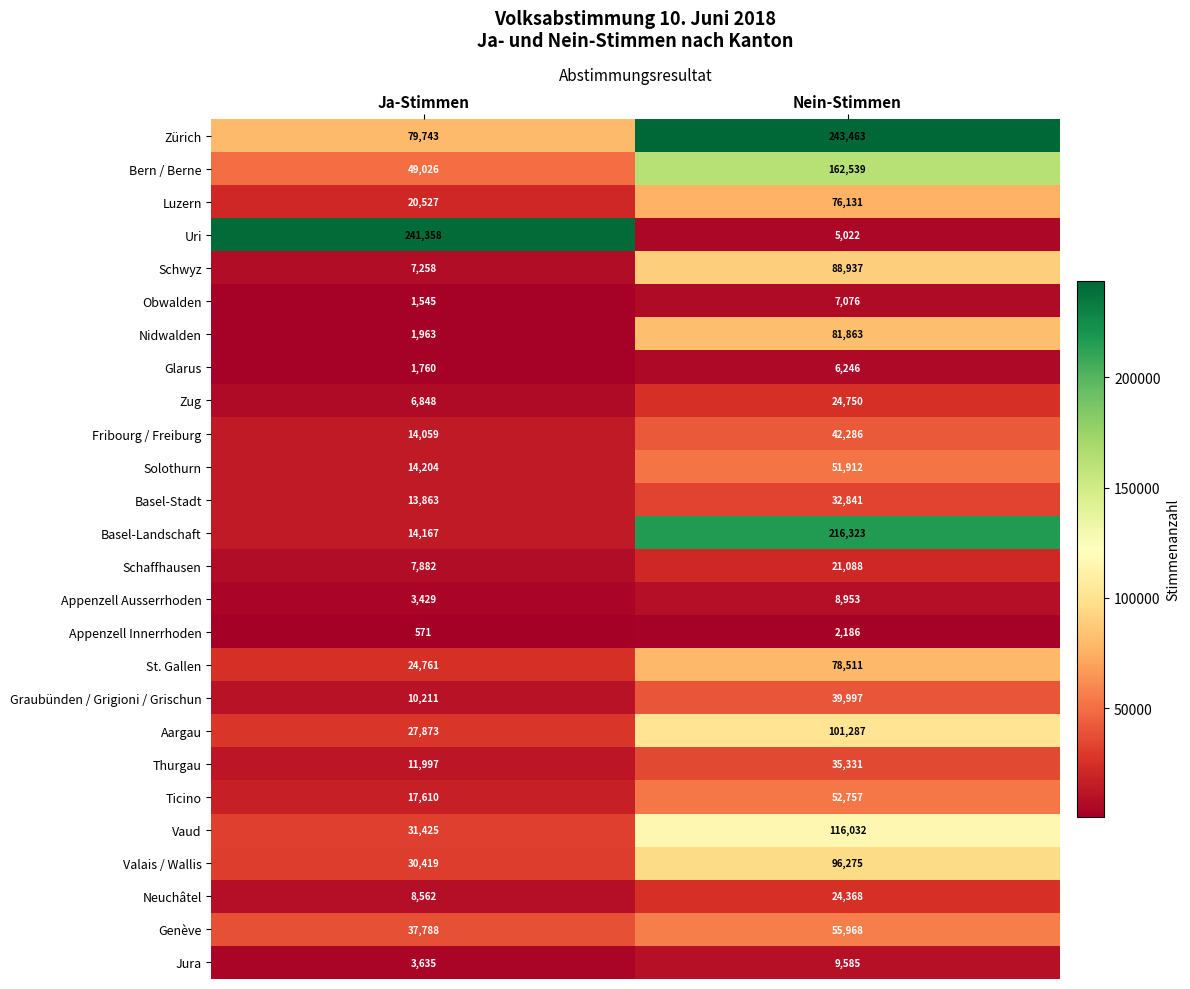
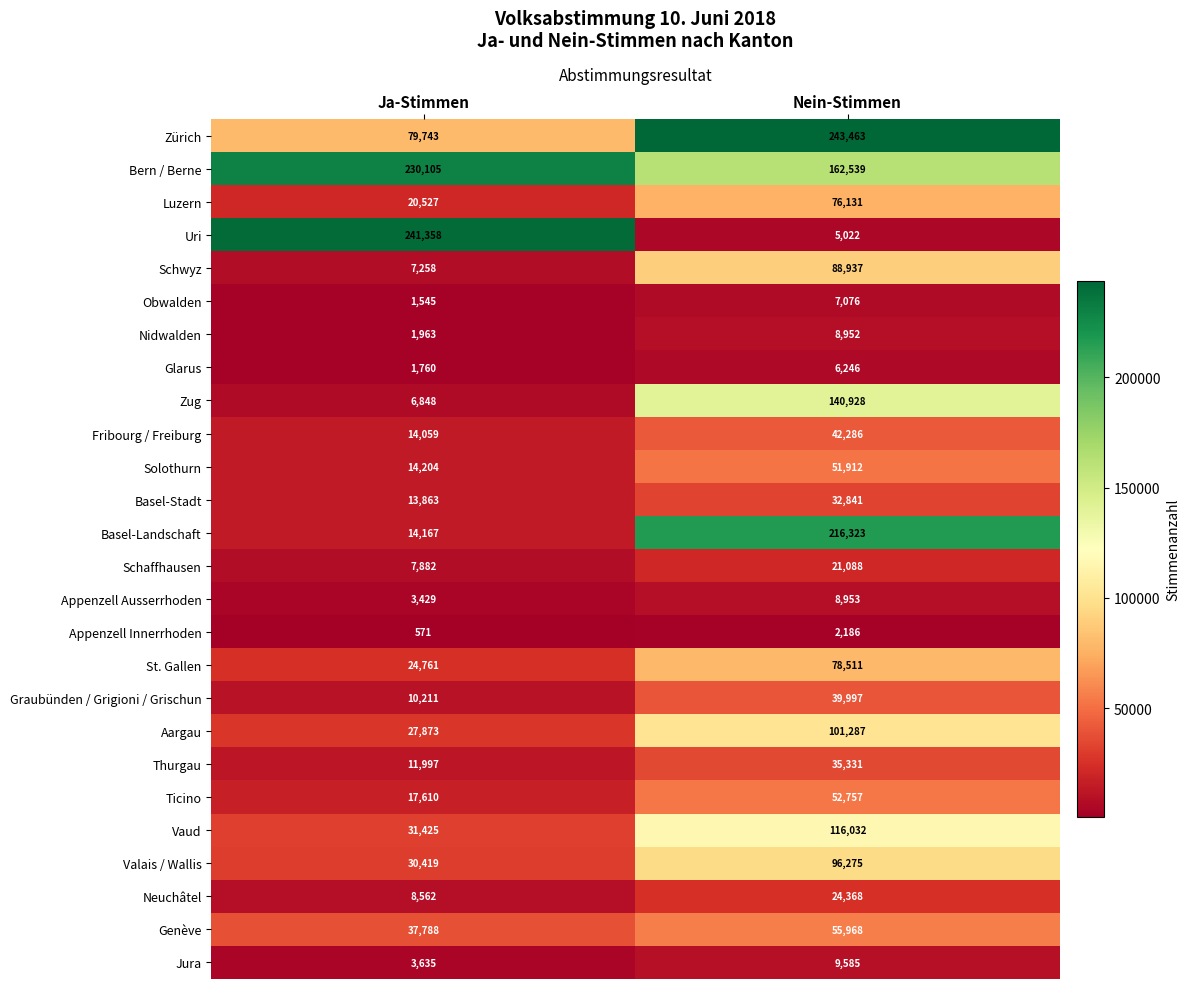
Bern / Berne, Ja-Stimmen: 49,026 -> 230,105
Nidwalden, Nein-Stimmen: 81,863 -> 8,952
Zug, Nein-Stimmen: 24,750 -> 140,928
